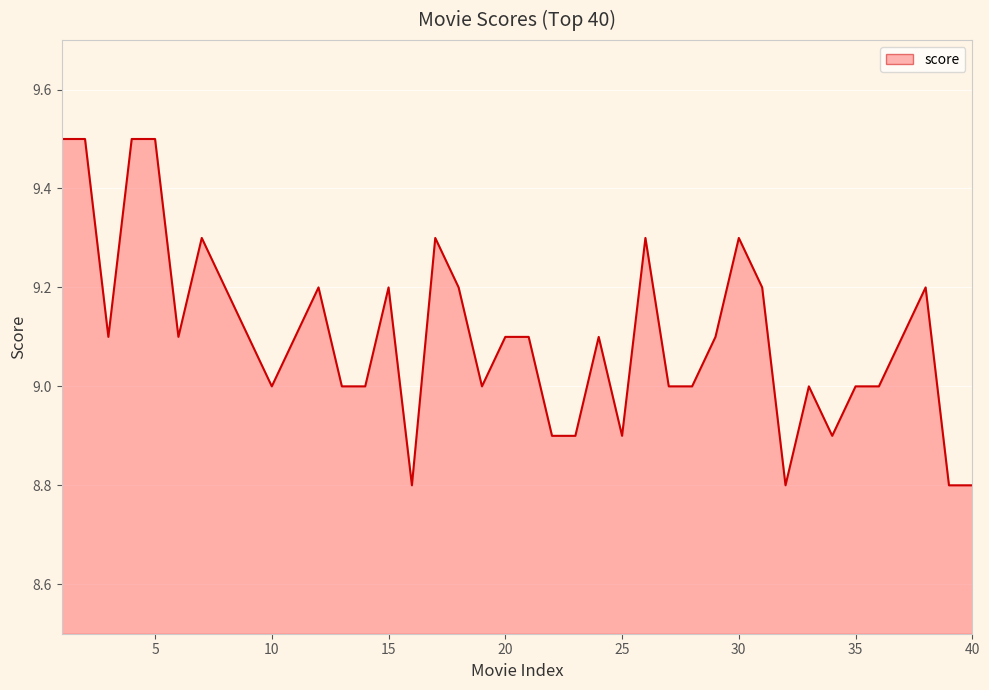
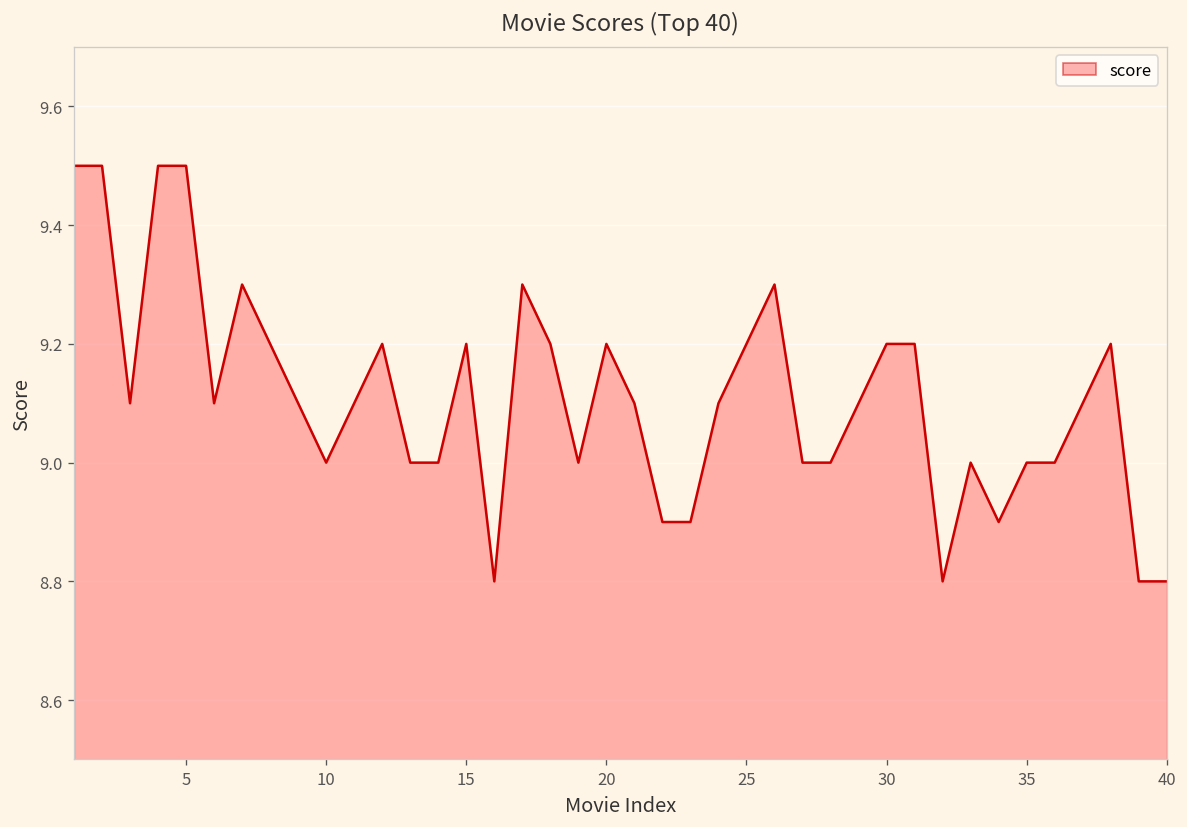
20: 9.1 -> 9.2
25: 8.9 -> 9.2
30: 9.3 -> 9.2
